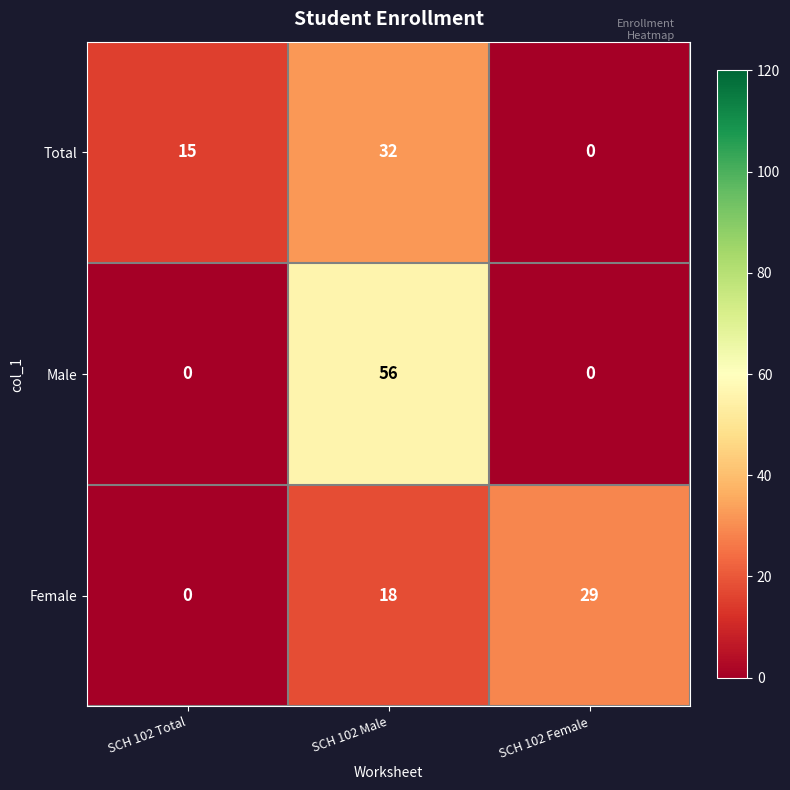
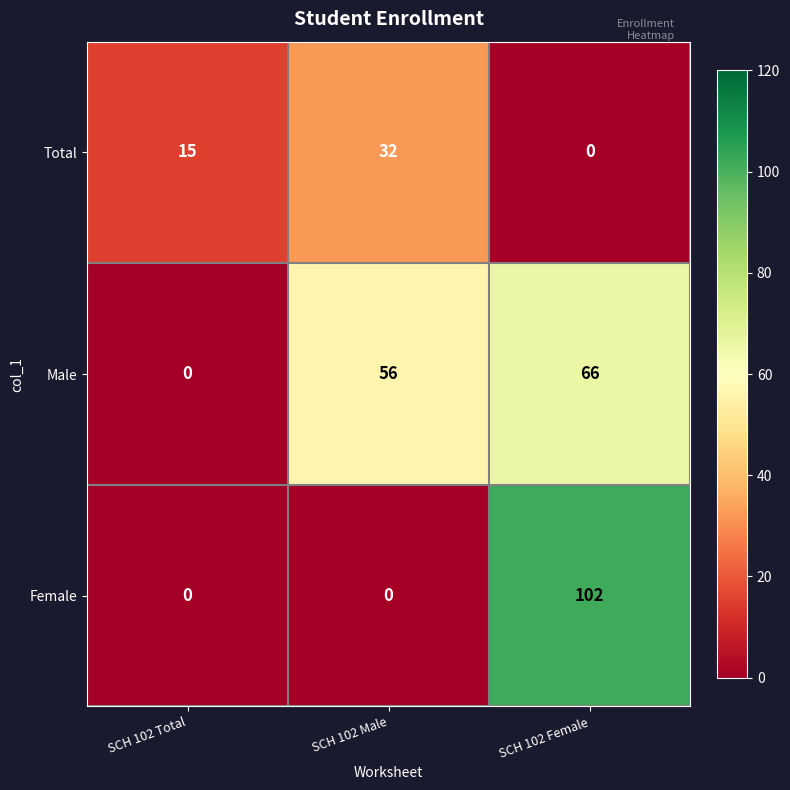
Male, SCH 102 Female: 0 -> 66
Female, SCH 102 Male: 18 -> 0
Female, SCH 102 Female: 29 -> 102
